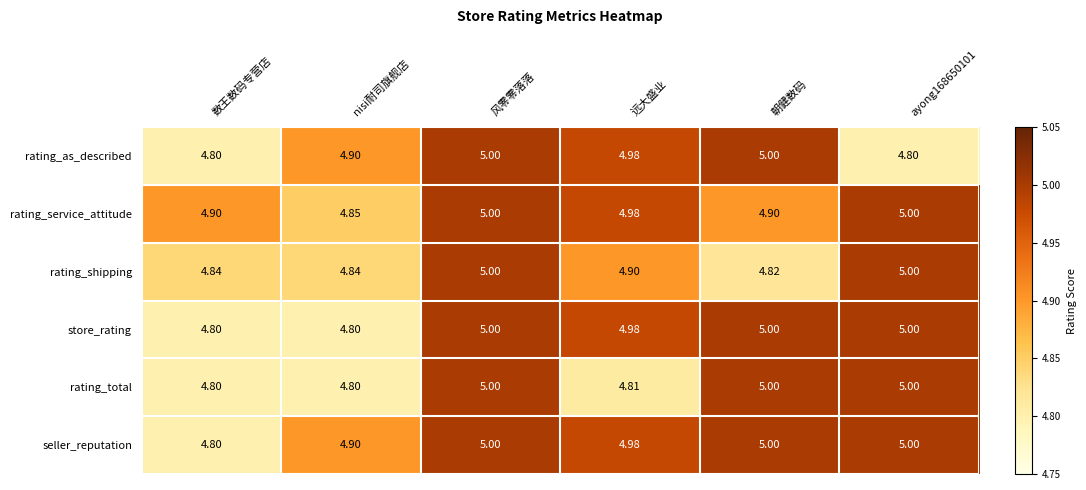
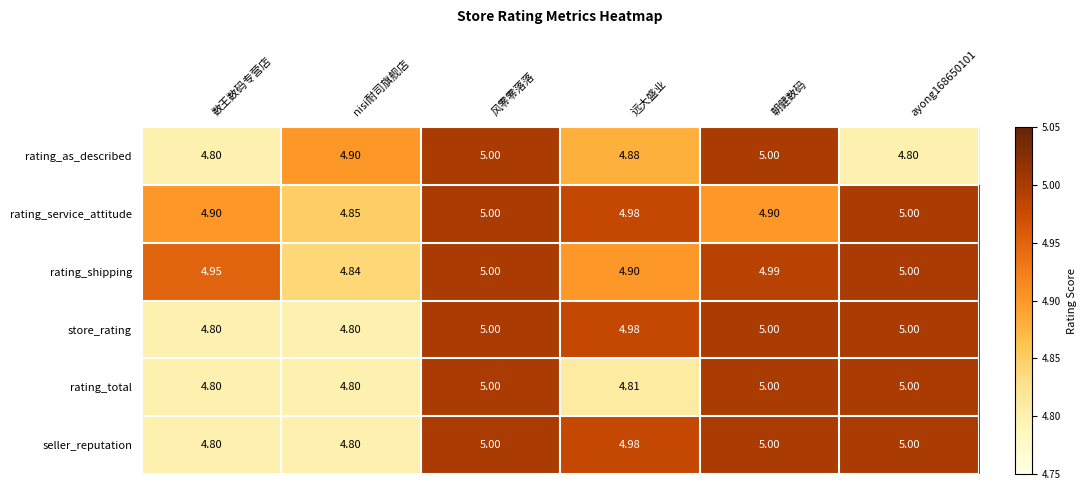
rating_as_described, 远大盛业: 4.98 -> 4.88
rating_shipping, 数王数码专营店: 4.84 -> 4.95
rating_shipping, 朝健数码: 4.82 -> 4.99
seller_reputation, nisi耐司旗舰店: 4.90 -> 4.80
